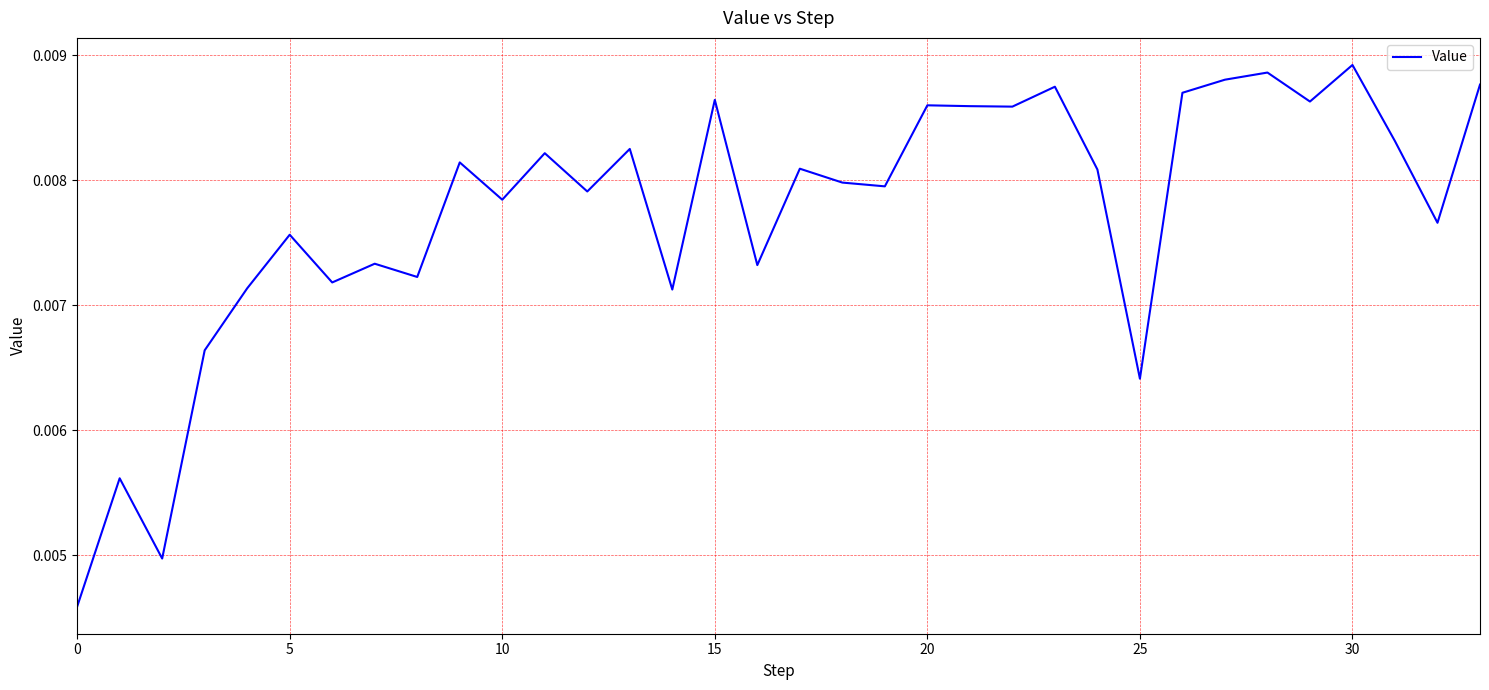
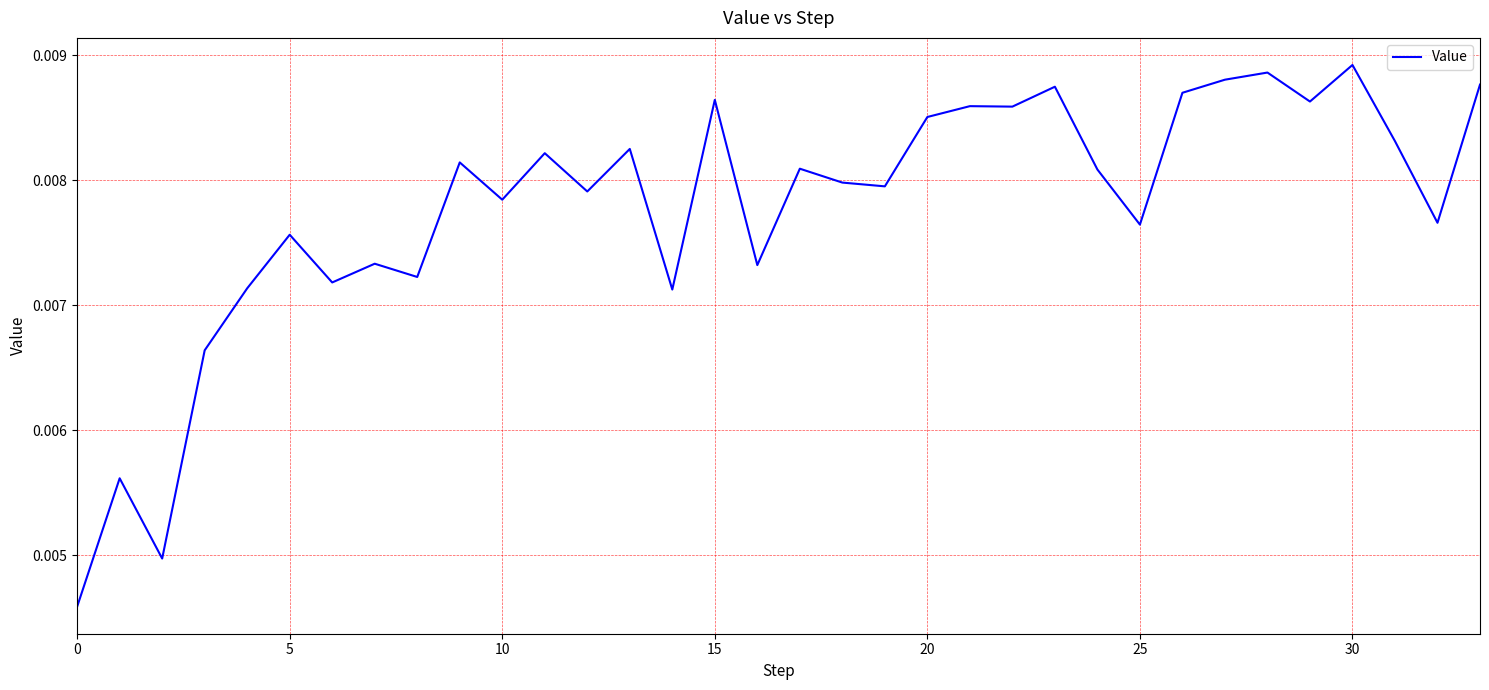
20: 0.00860 -> 0.00851
25: 0.00641 -> 0.00765
